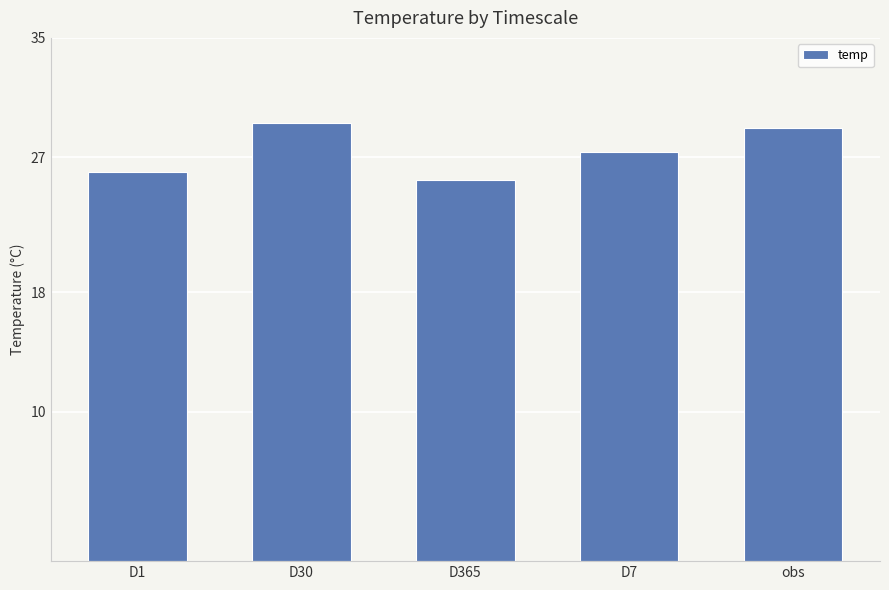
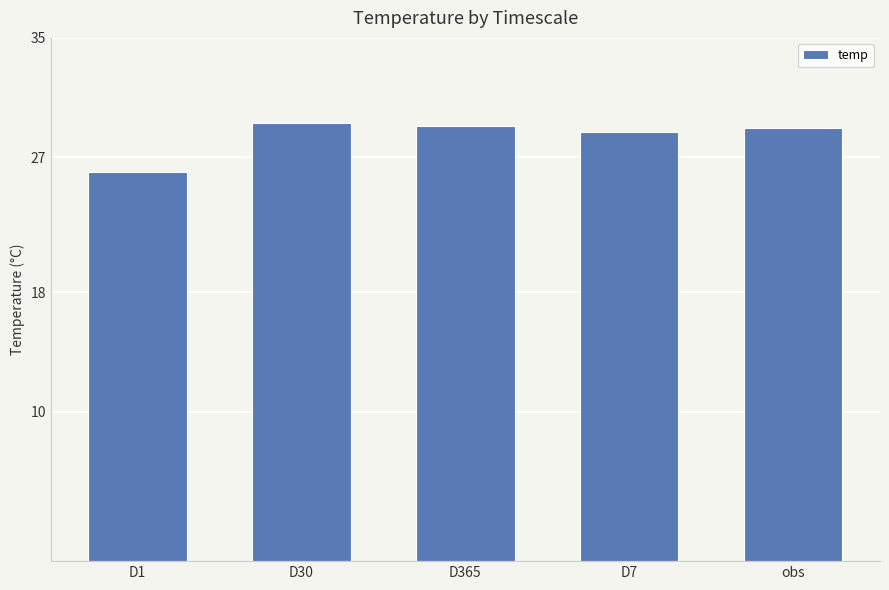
D365: 25.5 -> 29.1
D7: 27.4 -> 28.7
